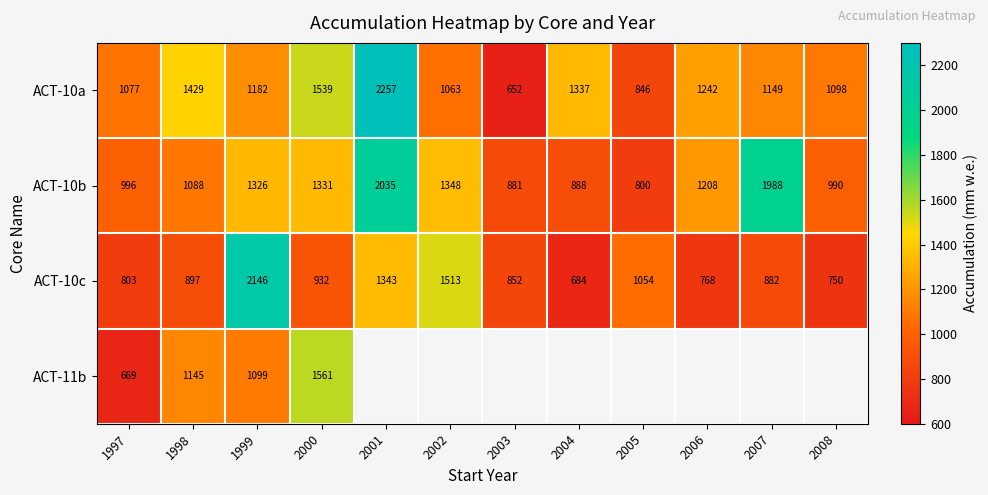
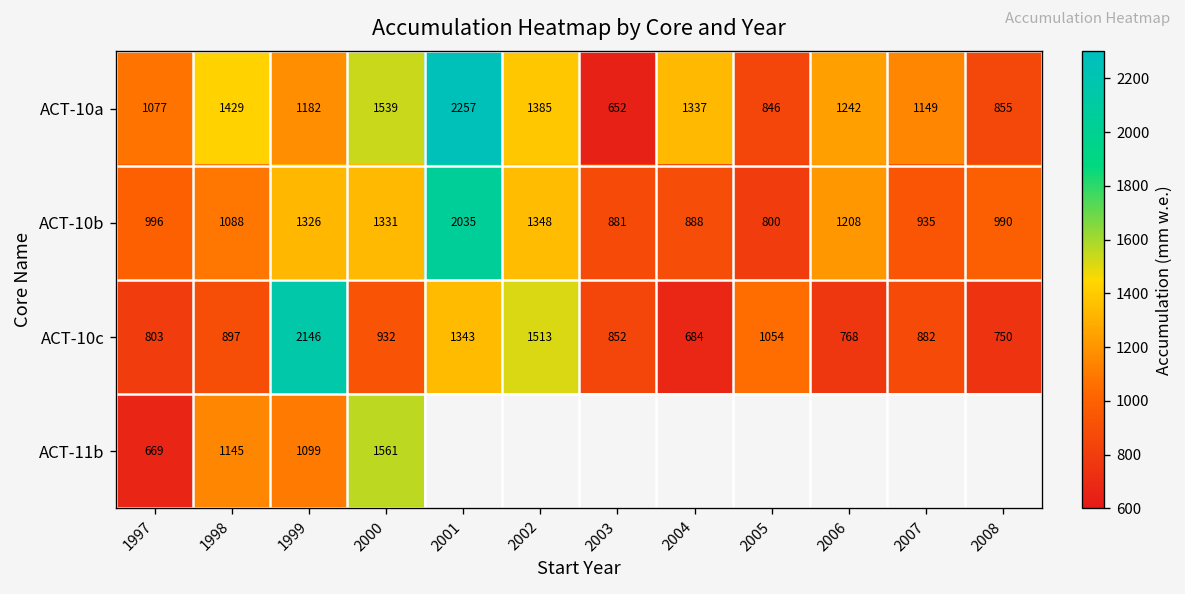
ACT-10a, 2002: 1063 -> 1385
ACT-10a, 2008: 1098 -> 855
ACT-10b, 2007: 1988 -> 935
